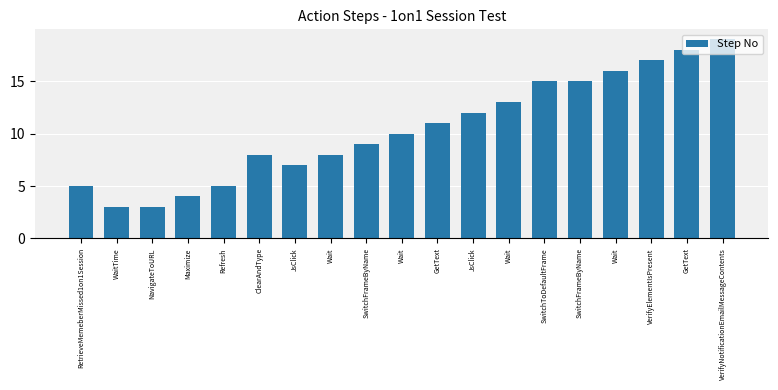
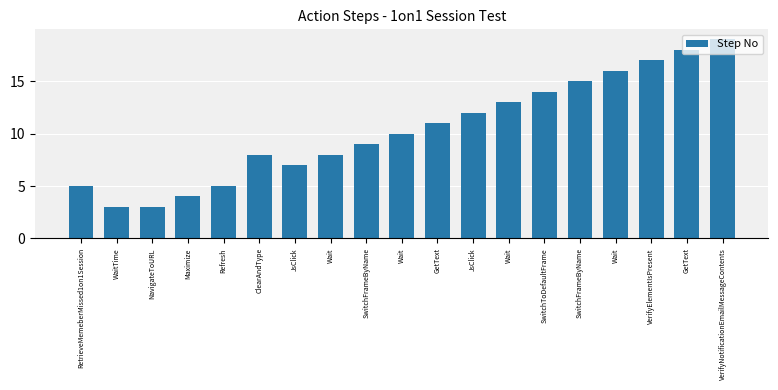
SwitchToDefaultFrame: 15 -> 14
